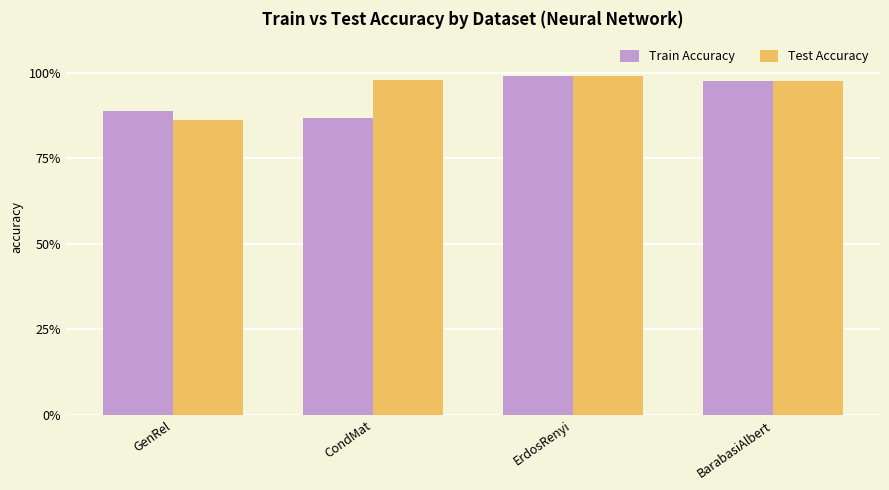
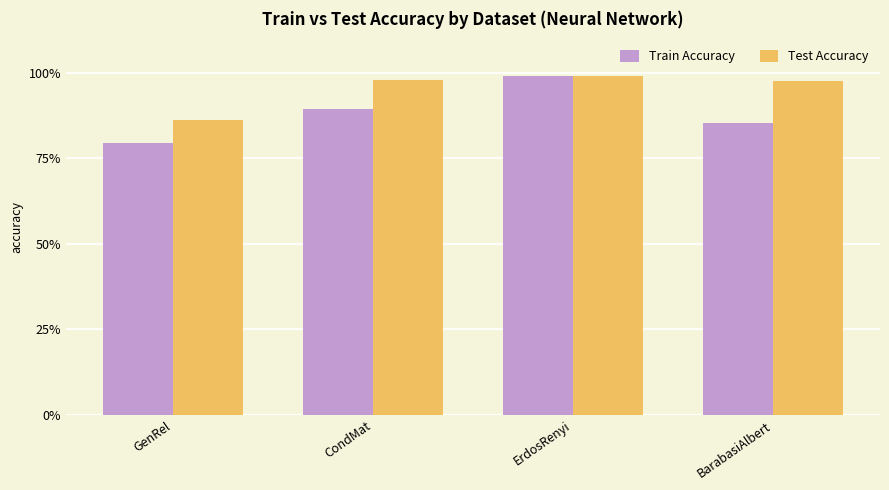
Train Accuracy, GenRel: 89% -> 79%
Train Accuracy, CondMat: 87% -> 89%
Train Accuracy, BarabasiAlbert: 98% -> 85%
